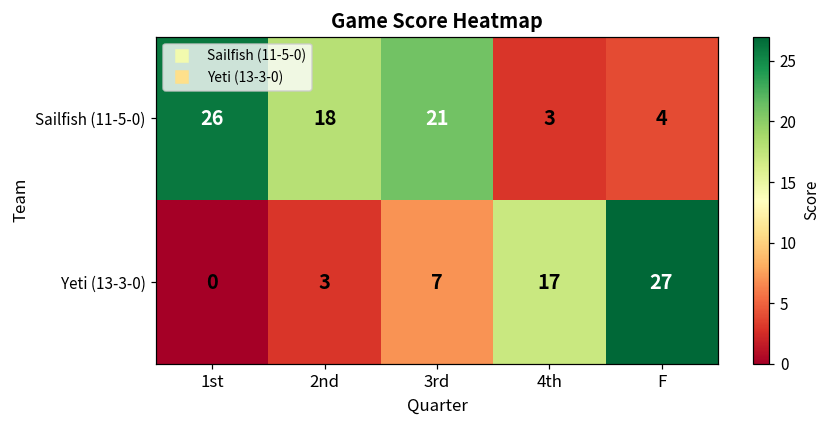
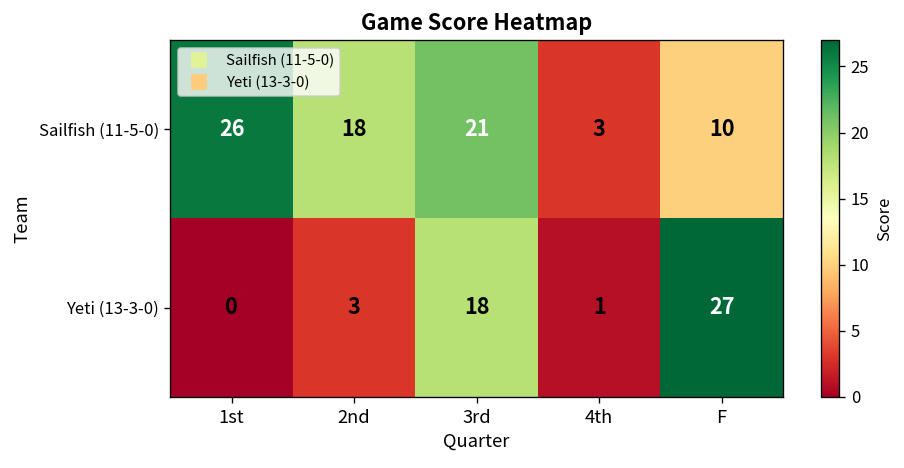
Sailfish (11-5-0), F: 4 -> 10
Yeti (13-3-0), 3rd: 7 -> 18
Yeti (13-3-0), 4th: 17 -> 1
